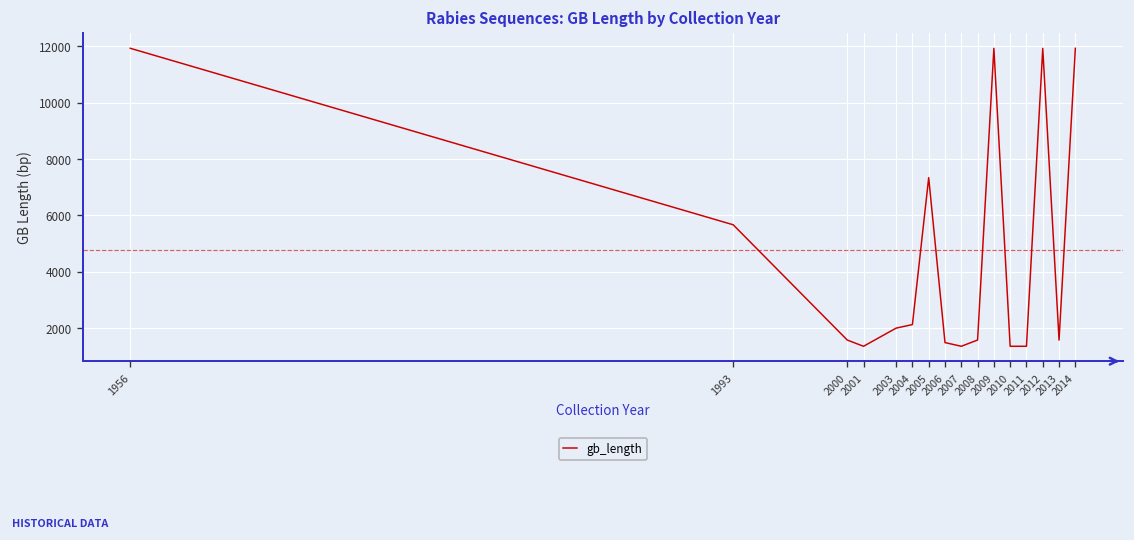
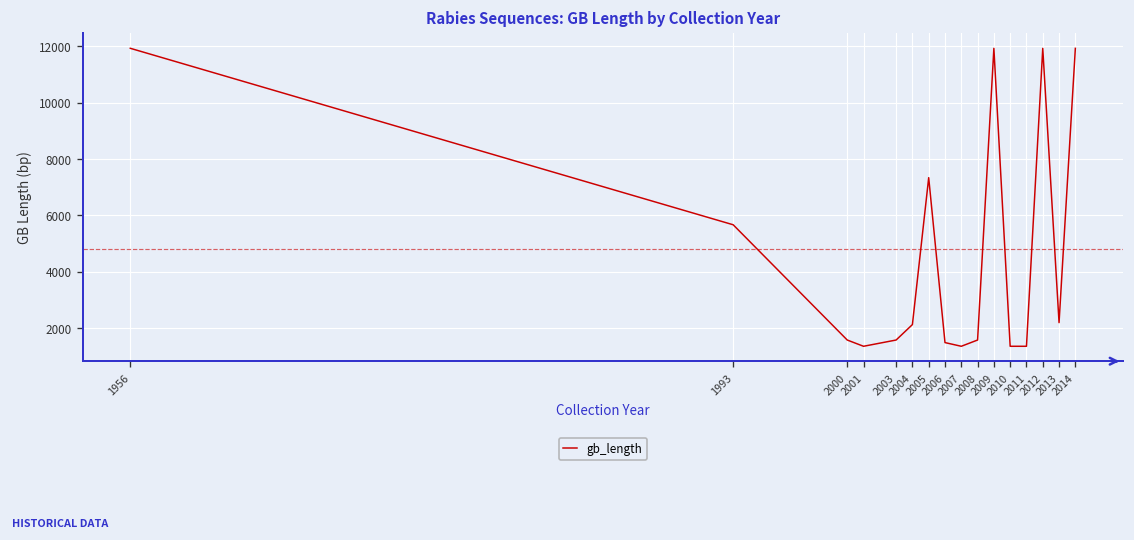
2003: 2000 -> 1600
2013: 1600 -> 2200
